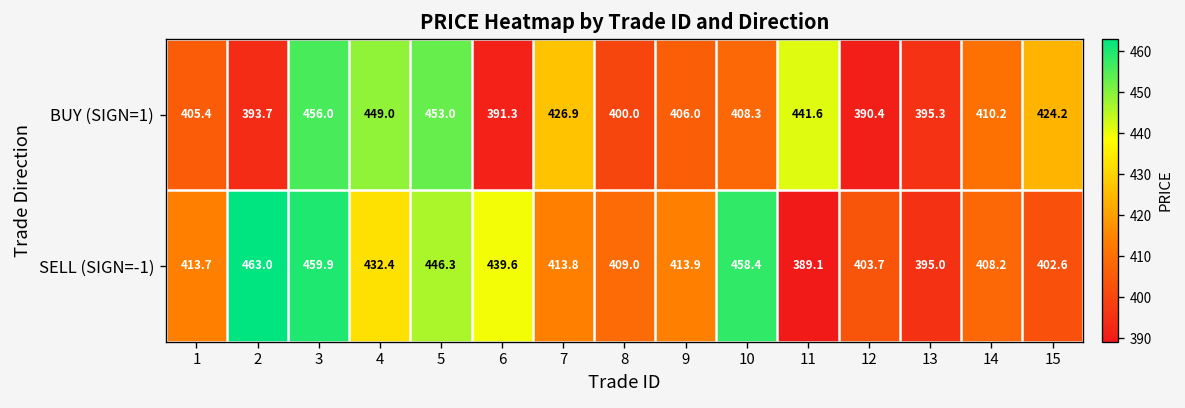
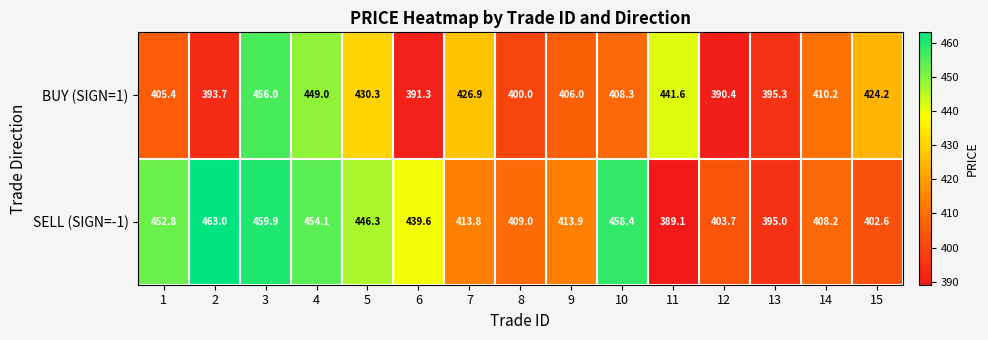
BUY (SIGN=1), 5: 453.0 -> 430.3
SELL (SIGN=-1), 1: 413.7 -> 452.8
SELL (SIGN=-1), 4: 432.4 -> 454.1
